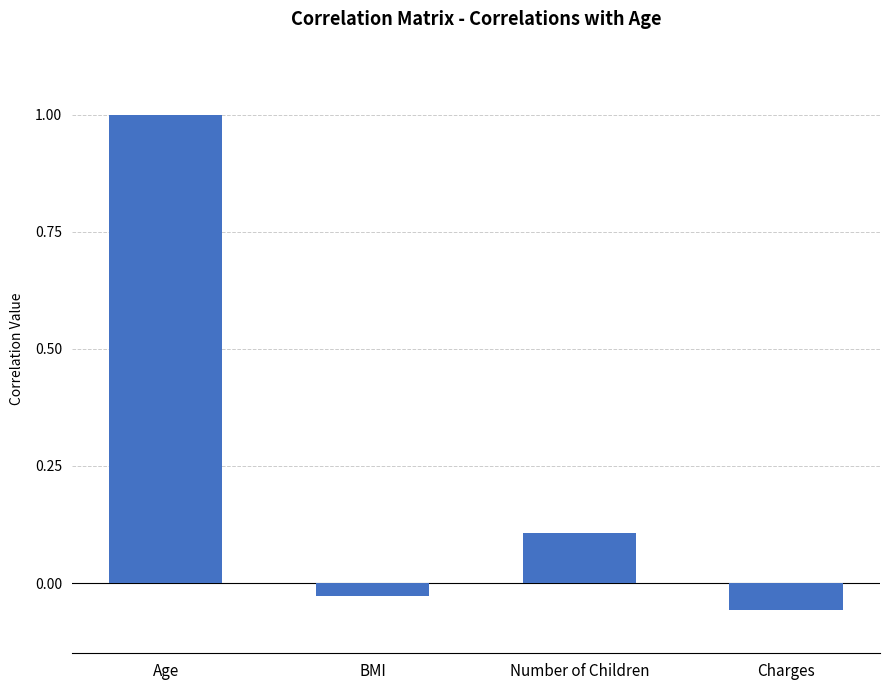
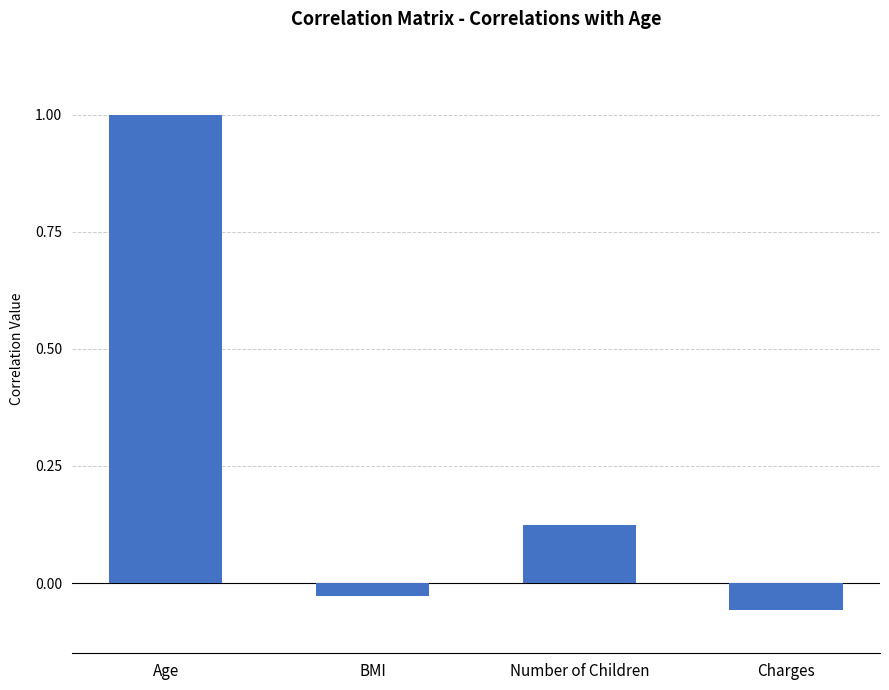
Number of Children: 0.11 -> 0.12
